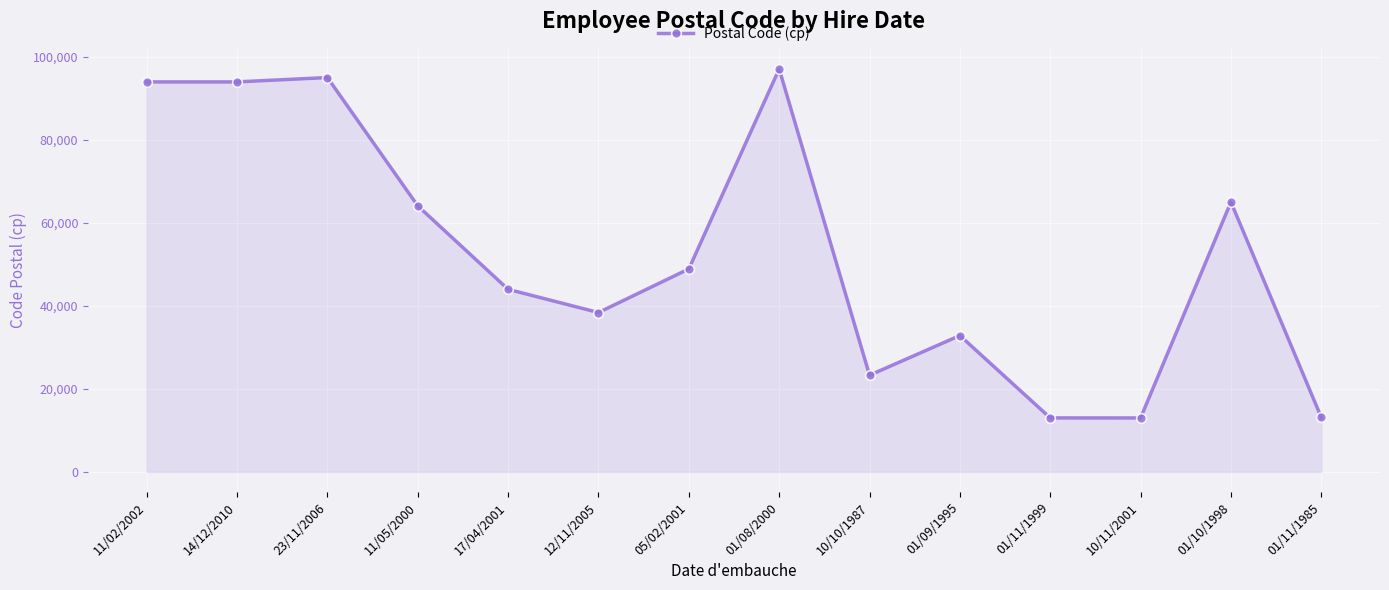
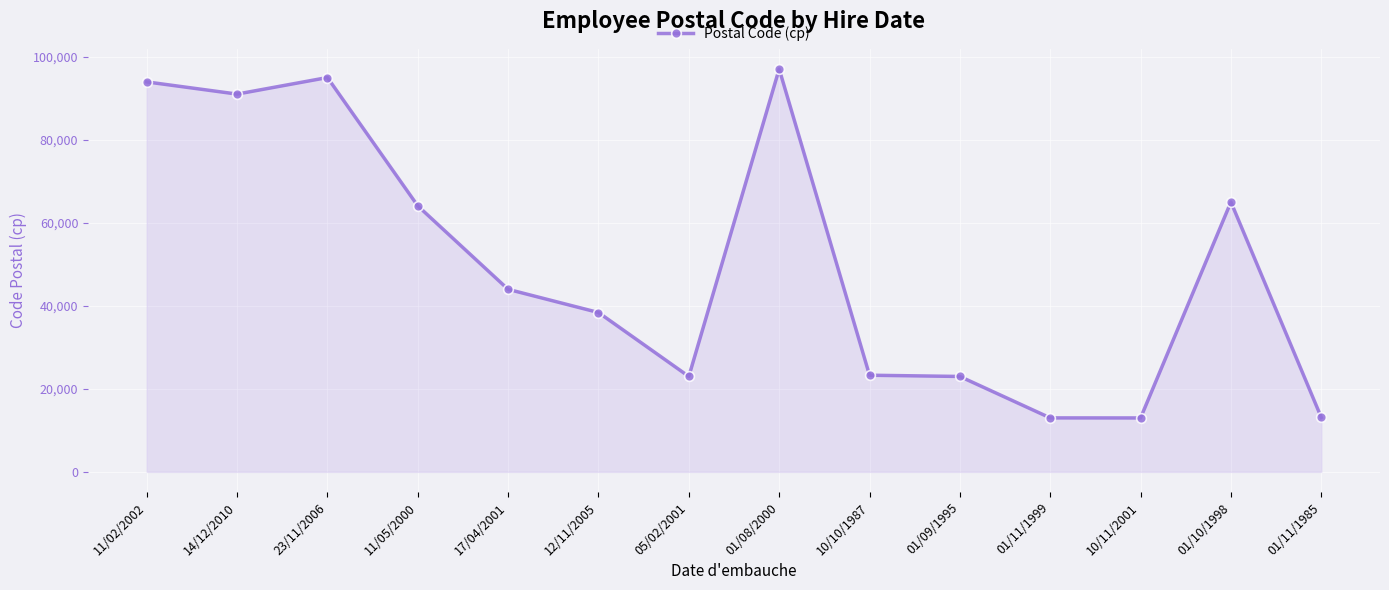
14/12/2010: 94,000 -> 91,000
05/02/2001: 49,000 -> 23,000
01/09/1995: 33,000 -> 23,000
